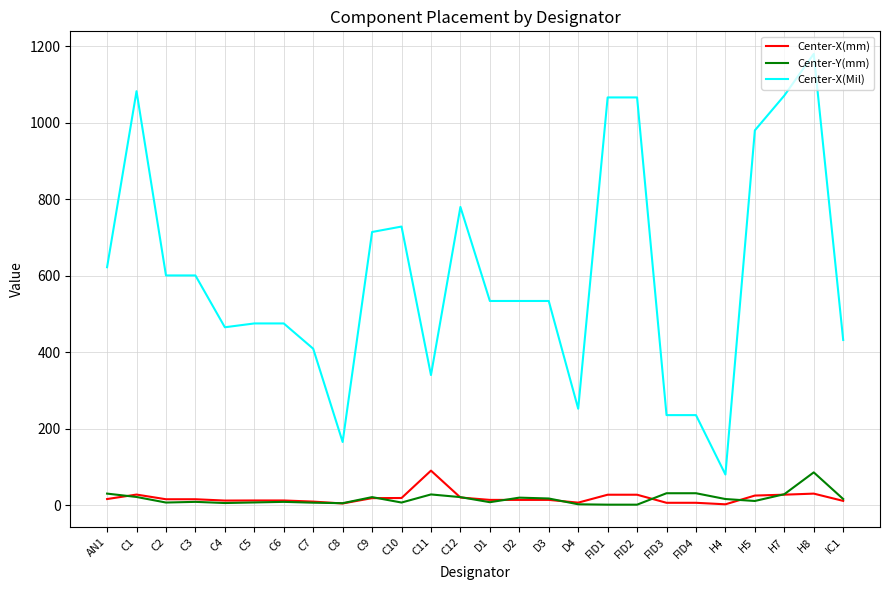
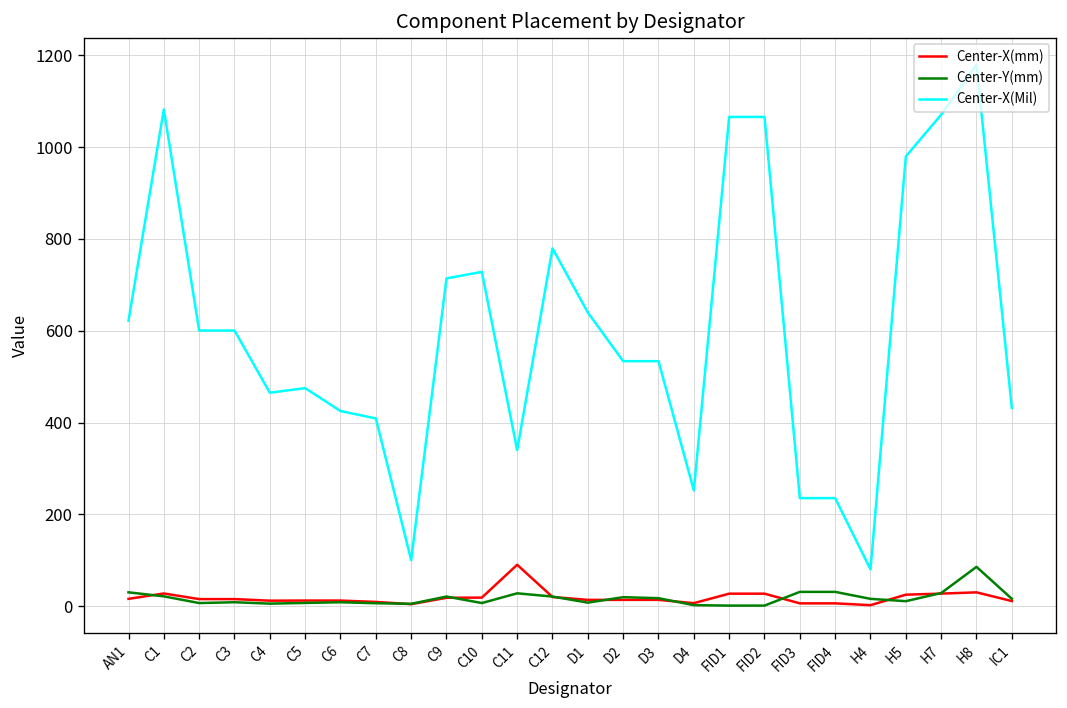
Center-X(Mil), C6: 480 -> 430
Center-X(Mil), C8: 170 -> 100
Center-X(Mil), D1: 530 -> 640
